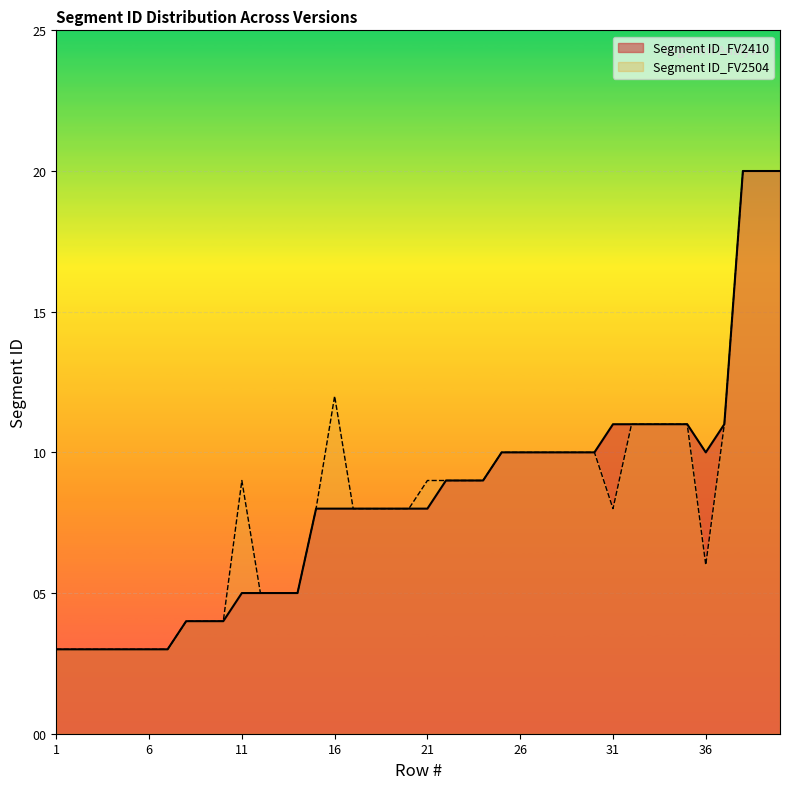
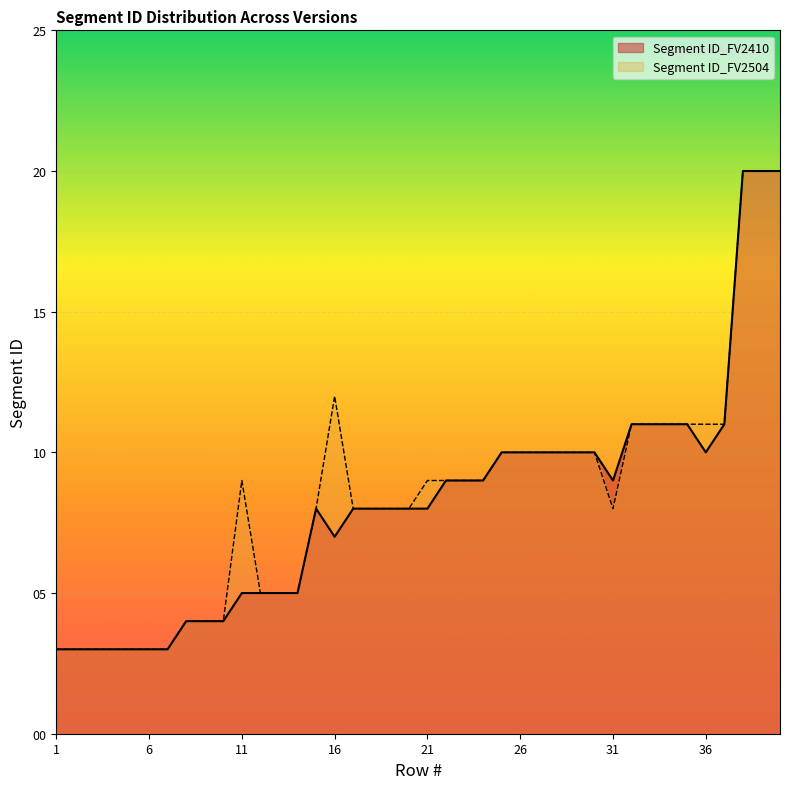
Segment ID_FV2410, 16: 8 -> 7
Segment ID_FV2410, 31: 11 -> 9
Segment ID_FV2504, 36: 6 -> 11
